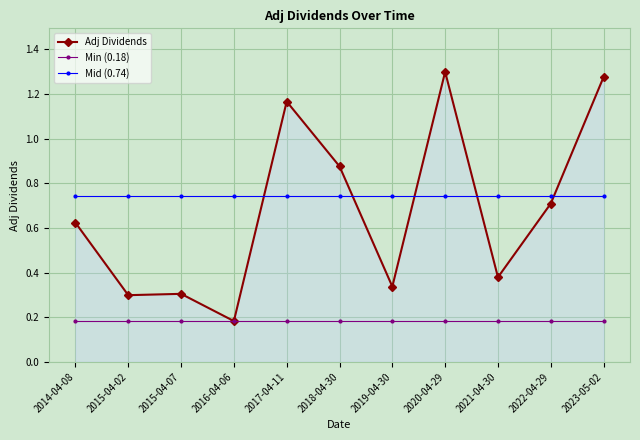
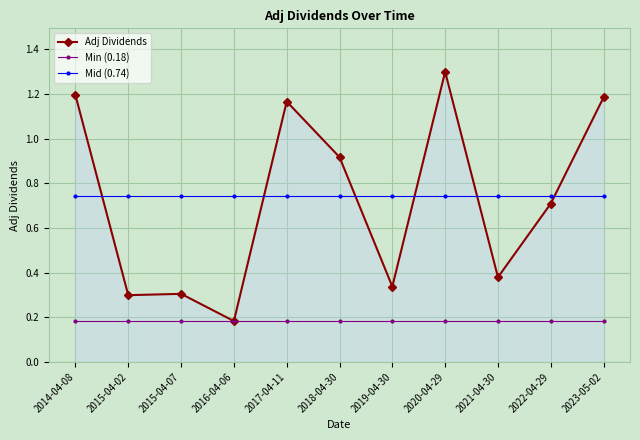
Adj Dividends, 2014-04-08: 0.62 -> 1.19
Adj Dividends, 2018-04-30: 0.88 -> 0.92
Adj Dividends, 2023-05-02: 1.28 -> 1.19
